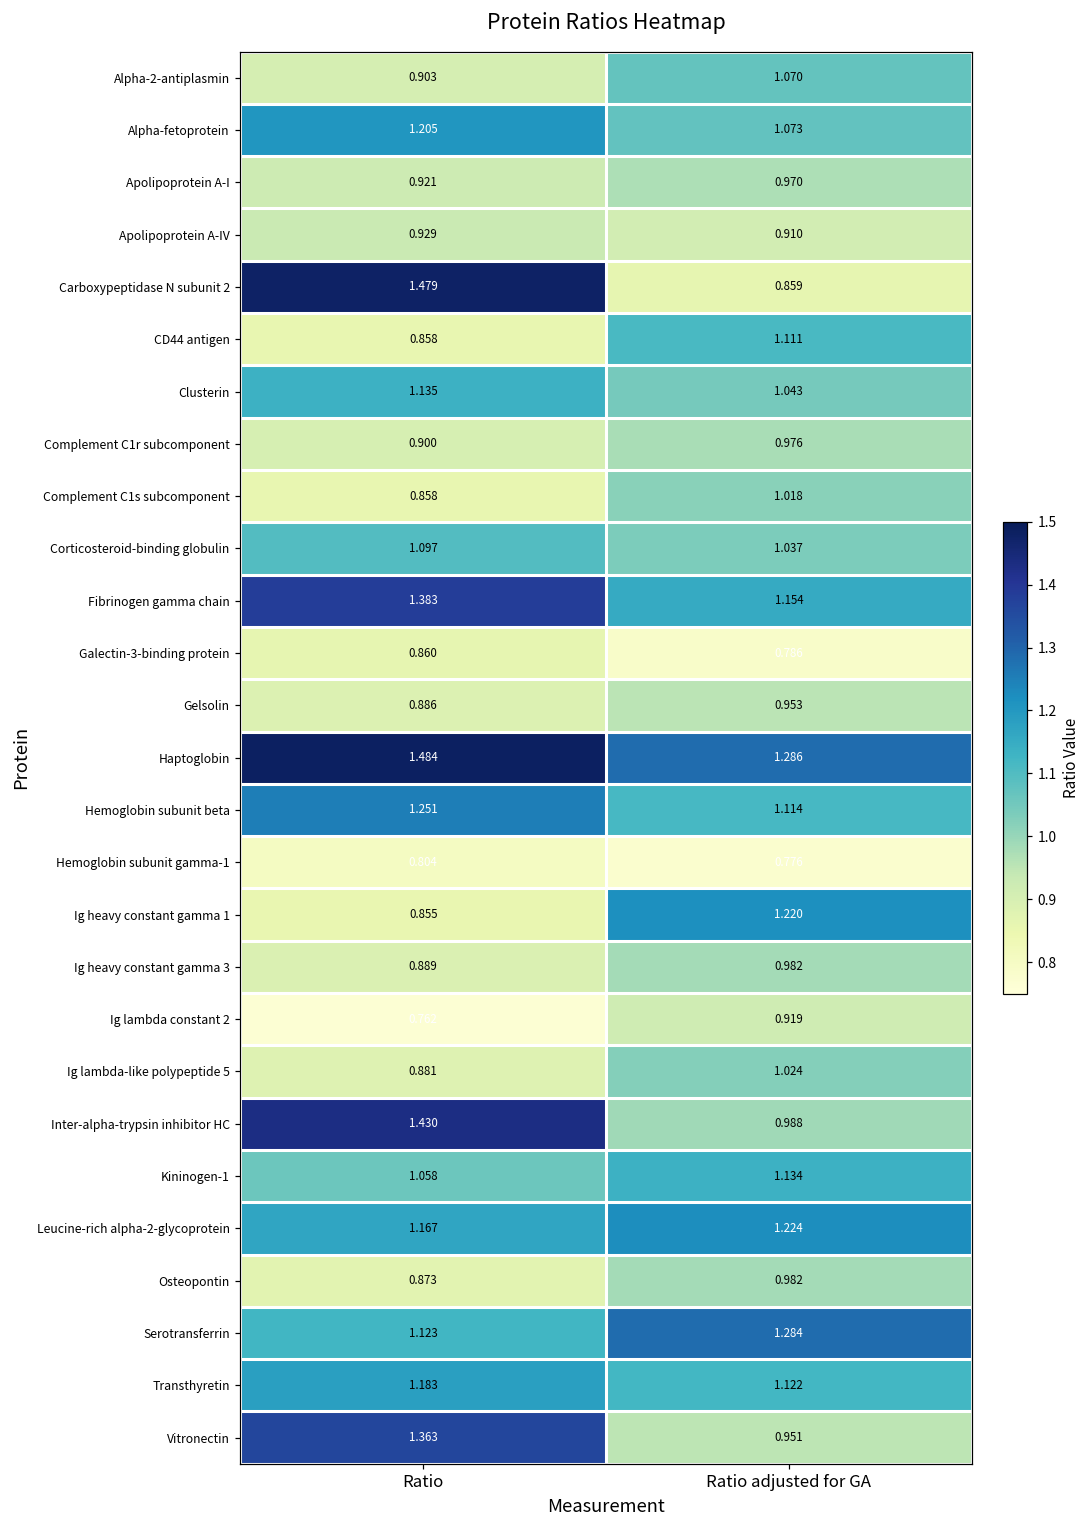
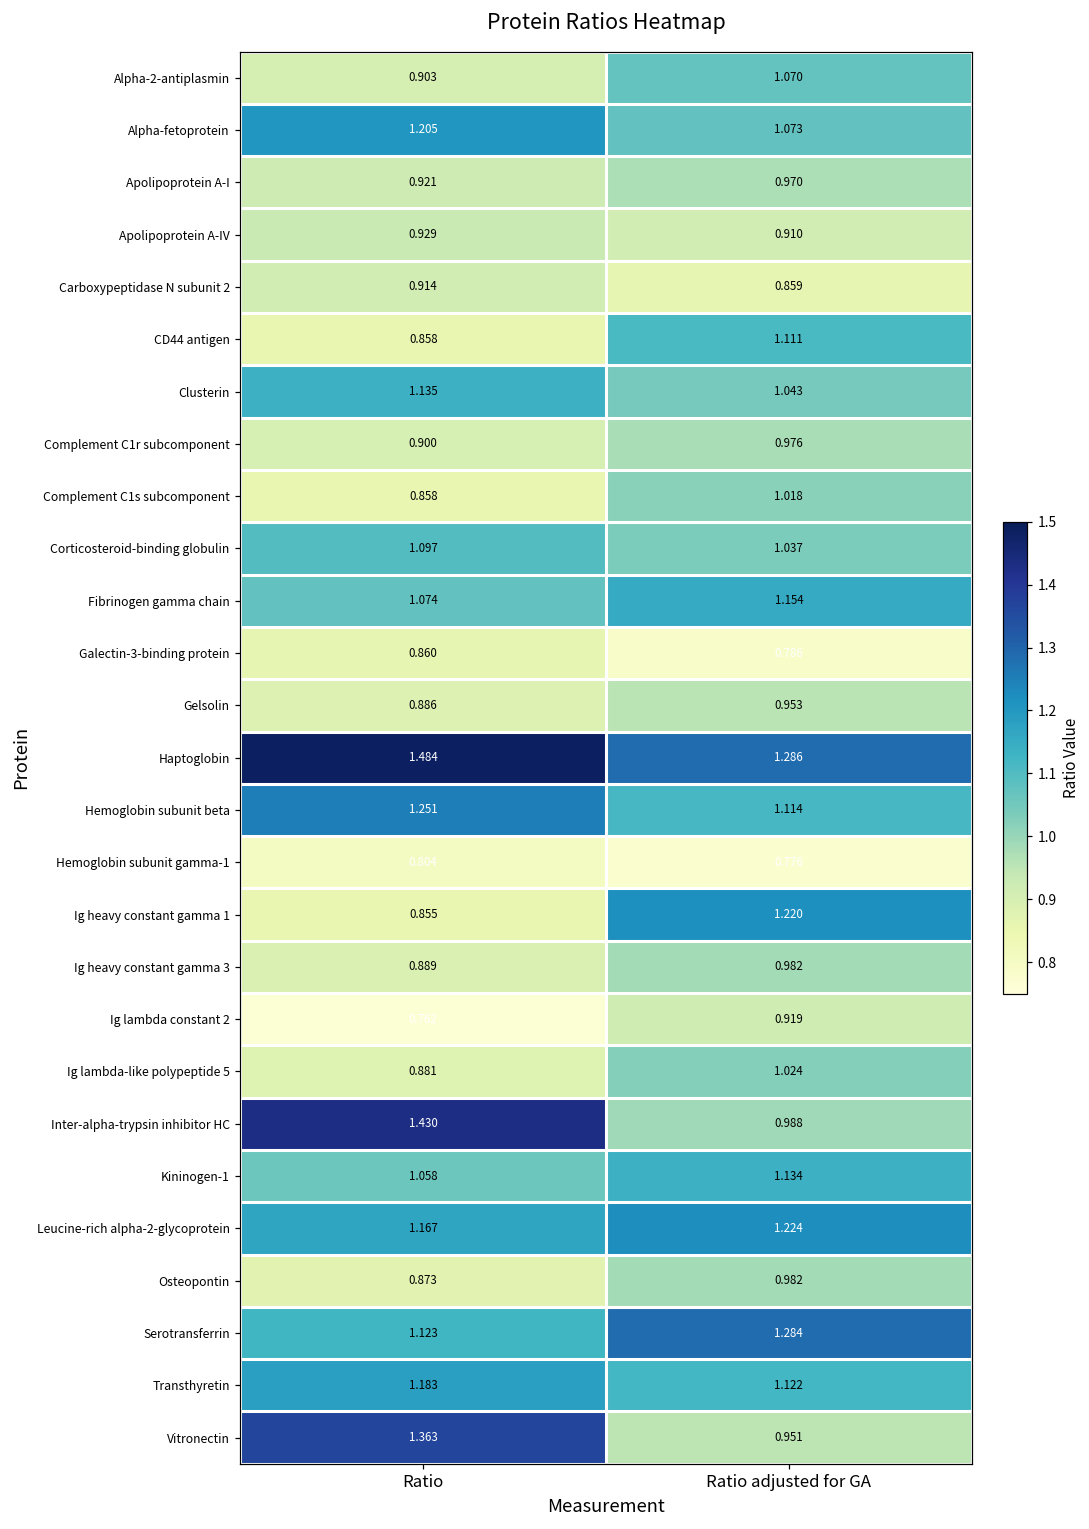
Carboxypeptidase N subunit 2, Ratio: 1.479 -> 0.914
Fibrinogen gamma chain, Ratio: 1.383 -> 1.074
